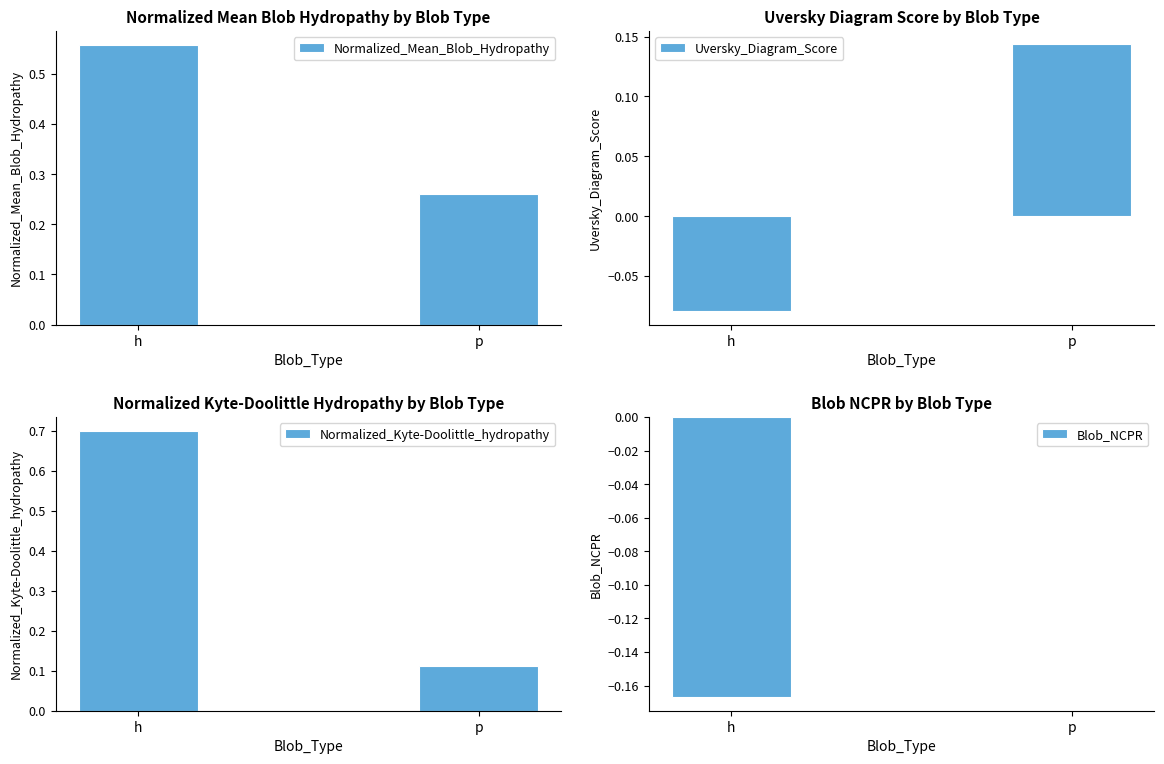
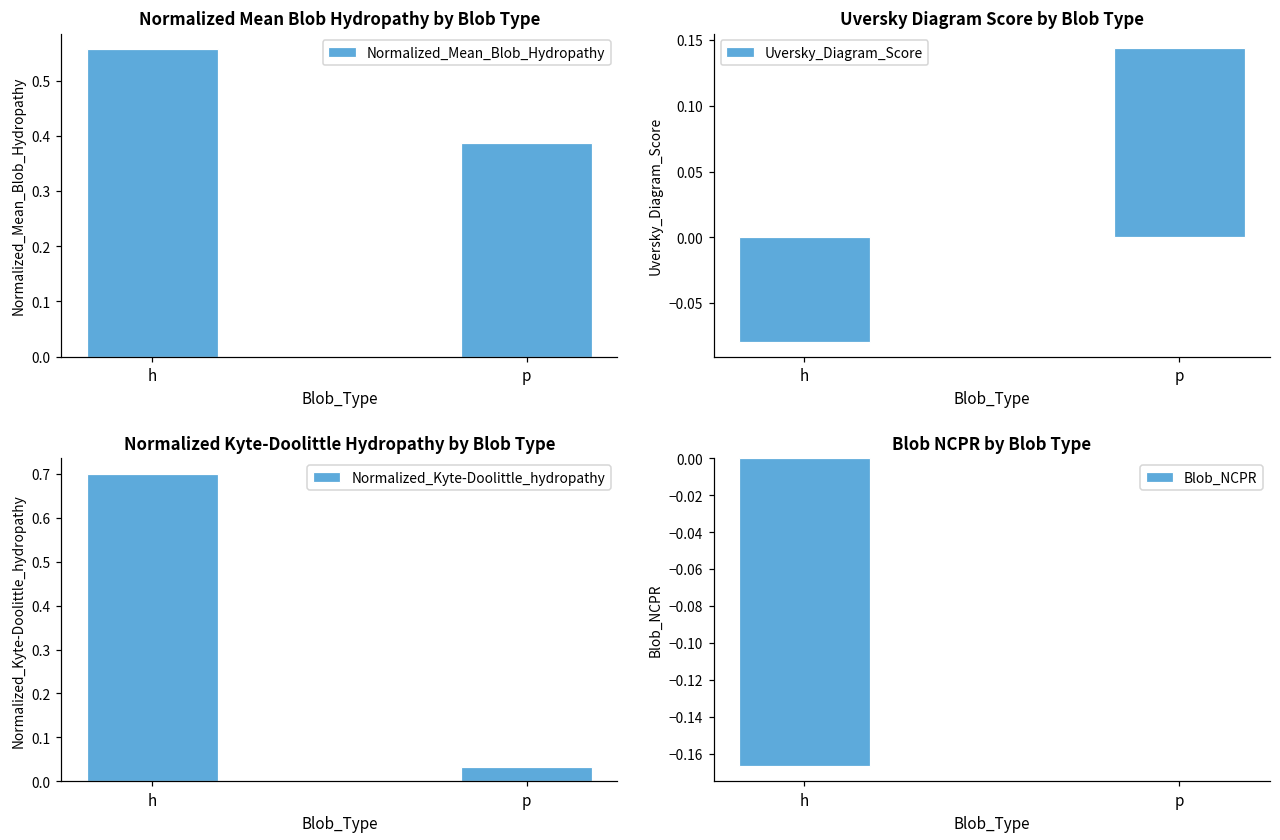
Normalized Mean Blob Hydropathy by Blob Type, p: 0.26 -> 0.39
Normalized Kyte-Doolittle Hydropathy by Blob Type, p: 0.11 -> 0.03
